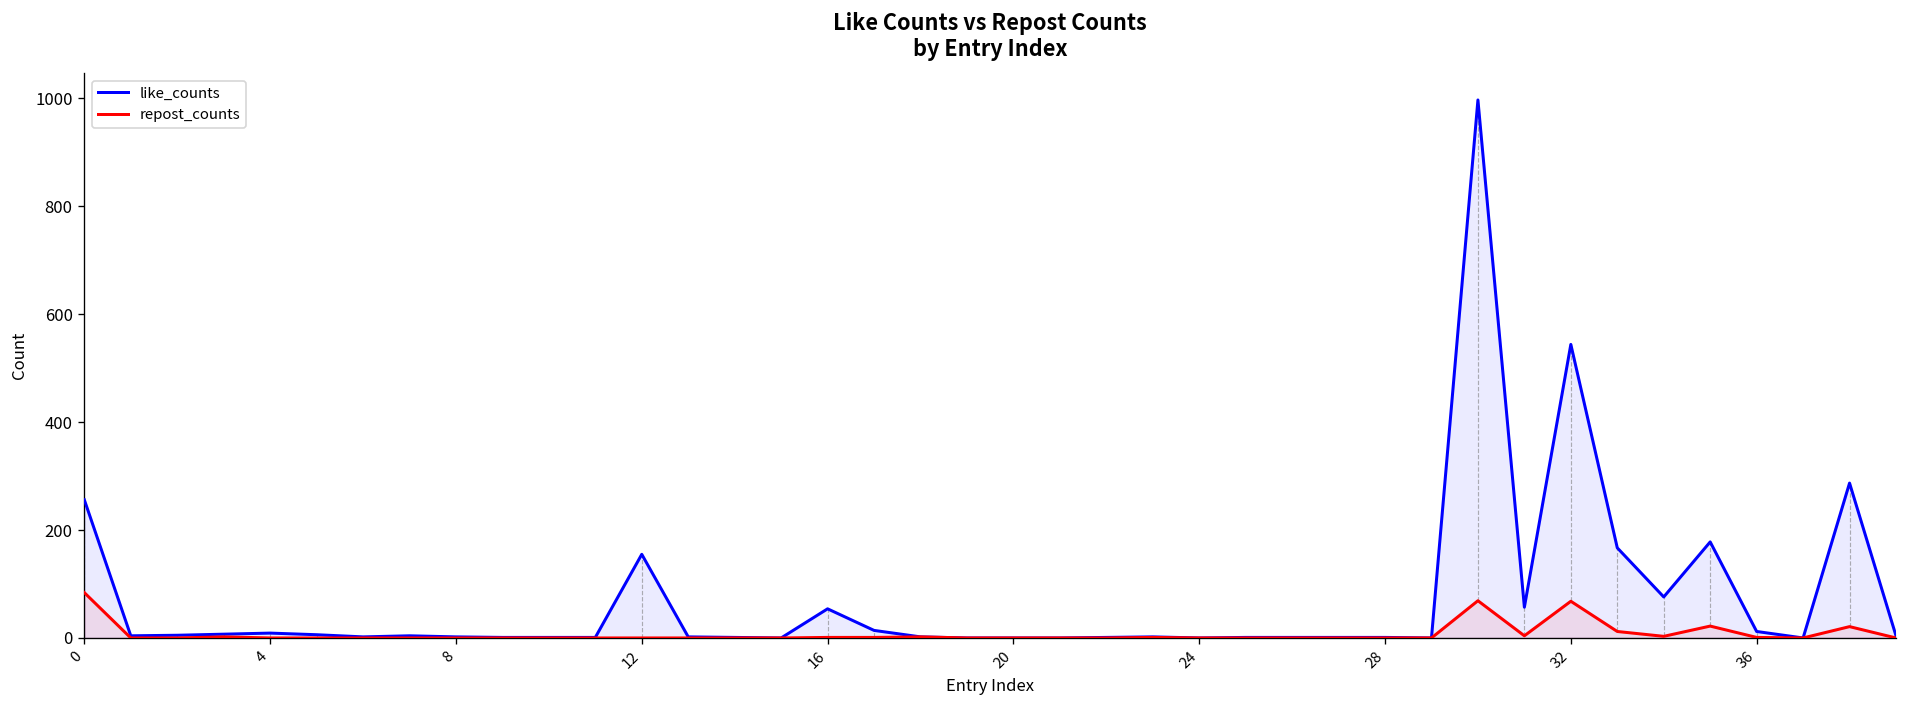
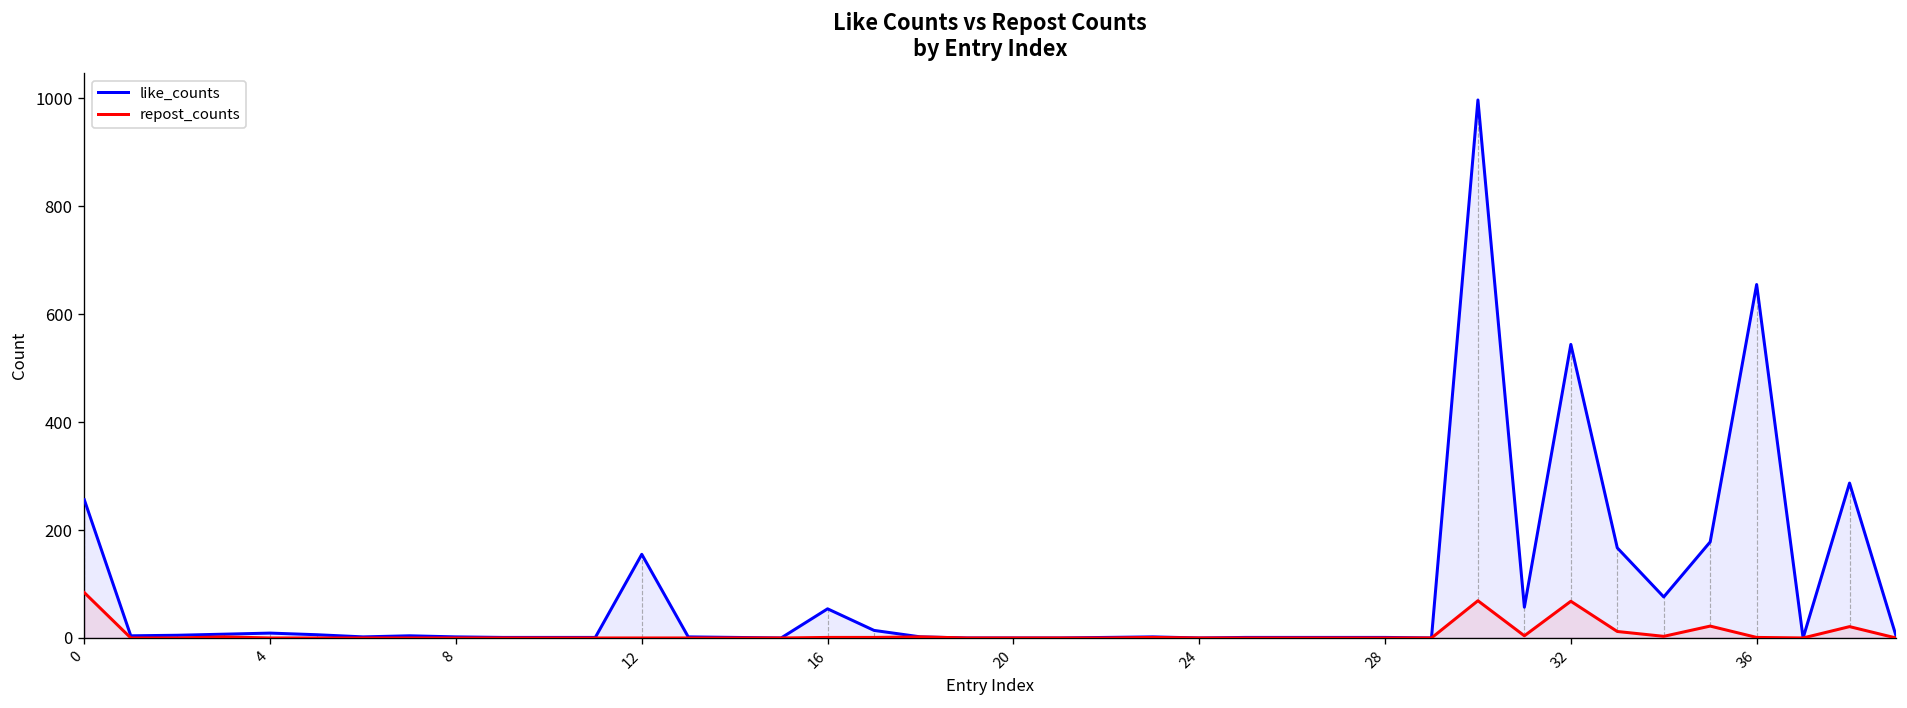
like_counts, 36: 10 -> 660
